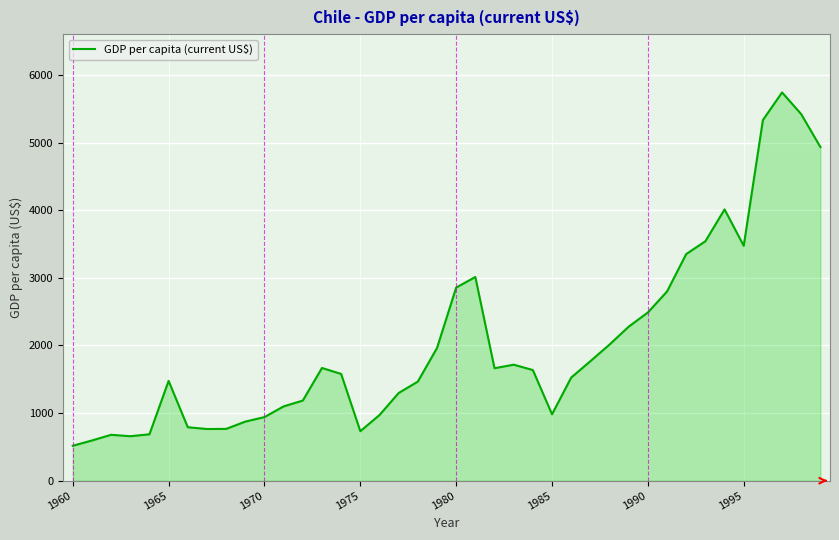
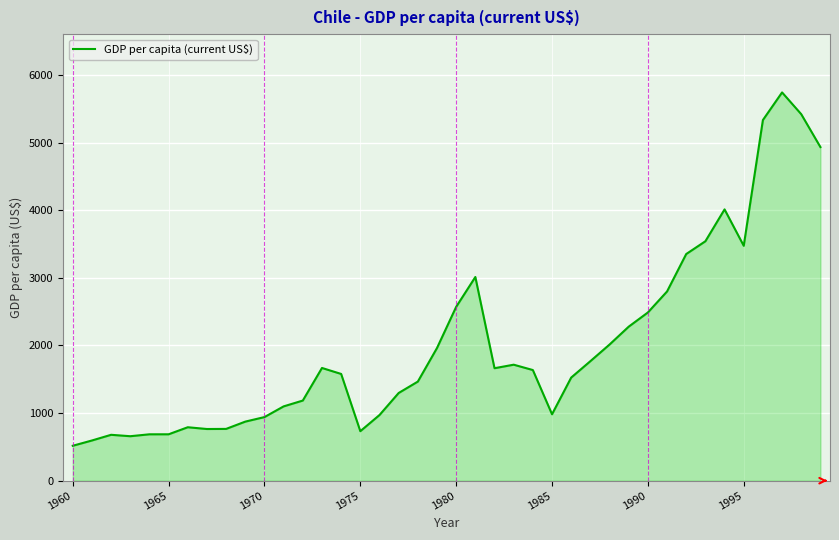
1965: 1500 -> 700
1980: 2900 -> 2600
